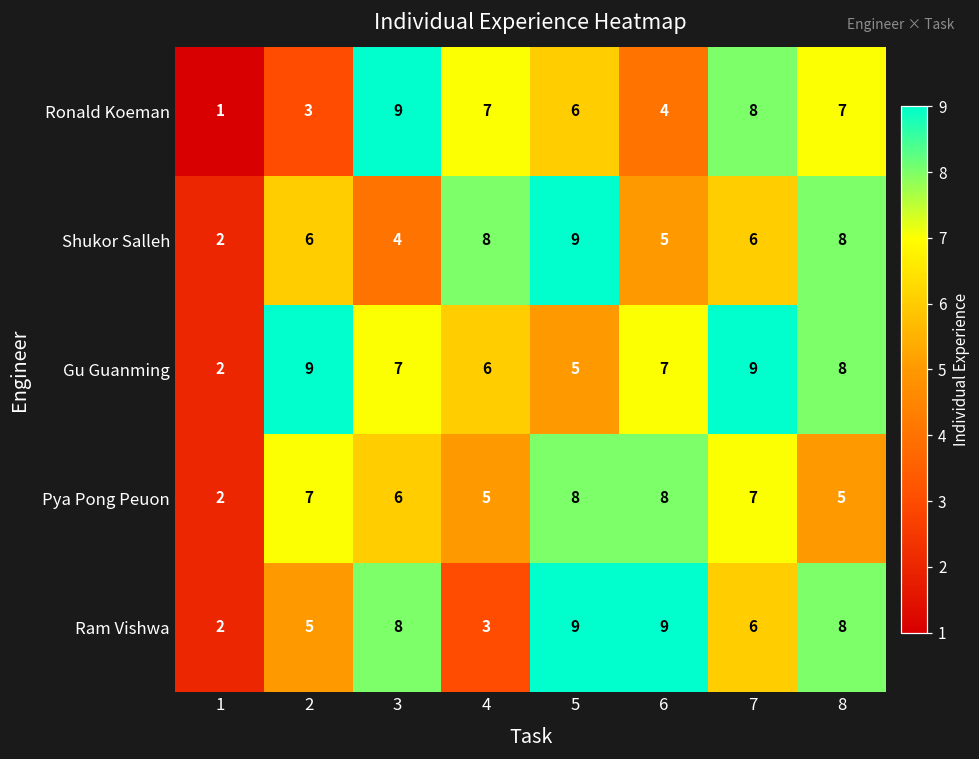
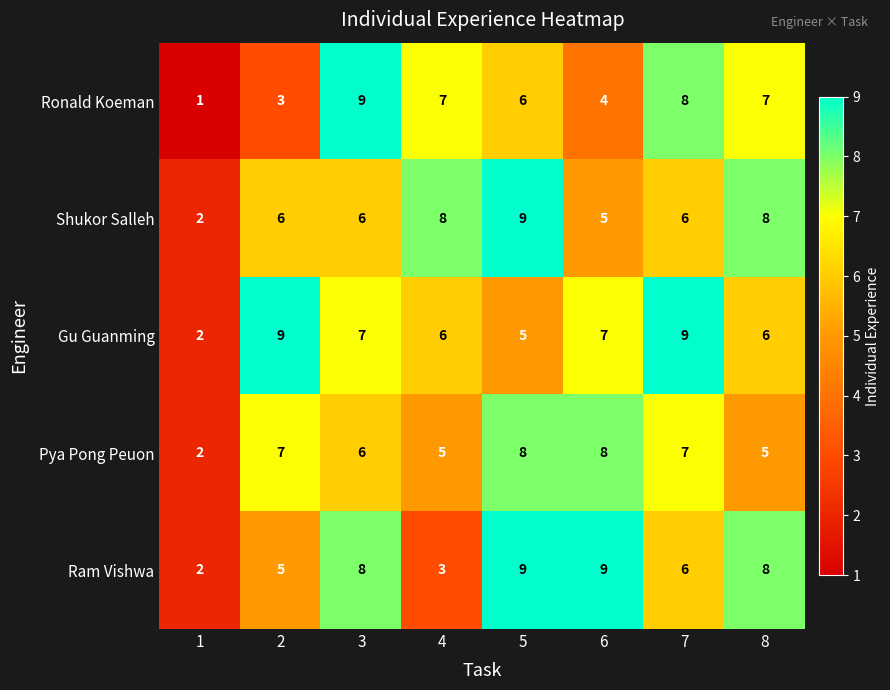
Shukor Salleh, 3: 4 -> 6
Gu Guanming, 8: 8 -> 6
